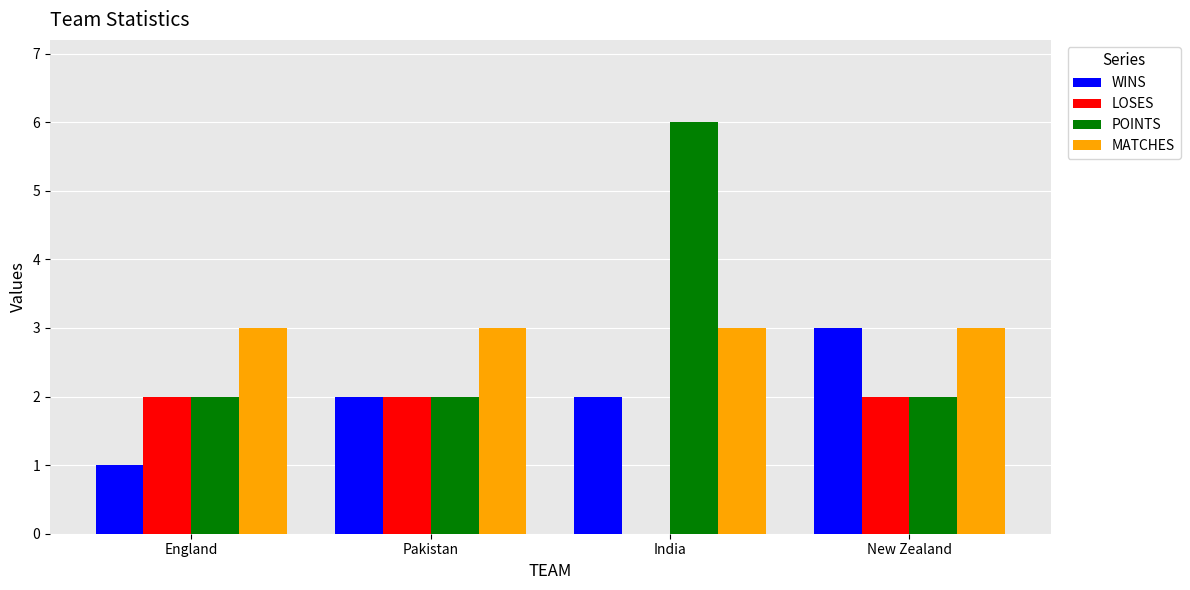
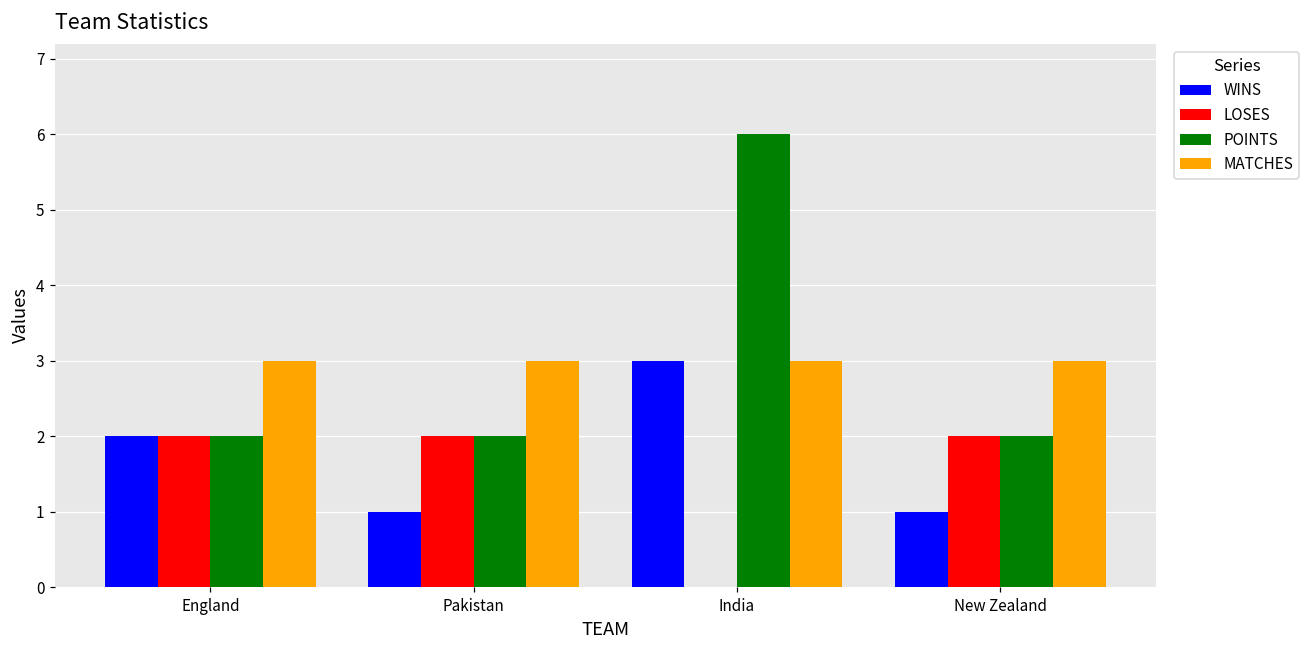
WINS, England: 1 -> 2
WINS, Pakistan: 2 -> 1
WINS, India: 2 -> 3
WINS, New Zealand: 3 -> 1
